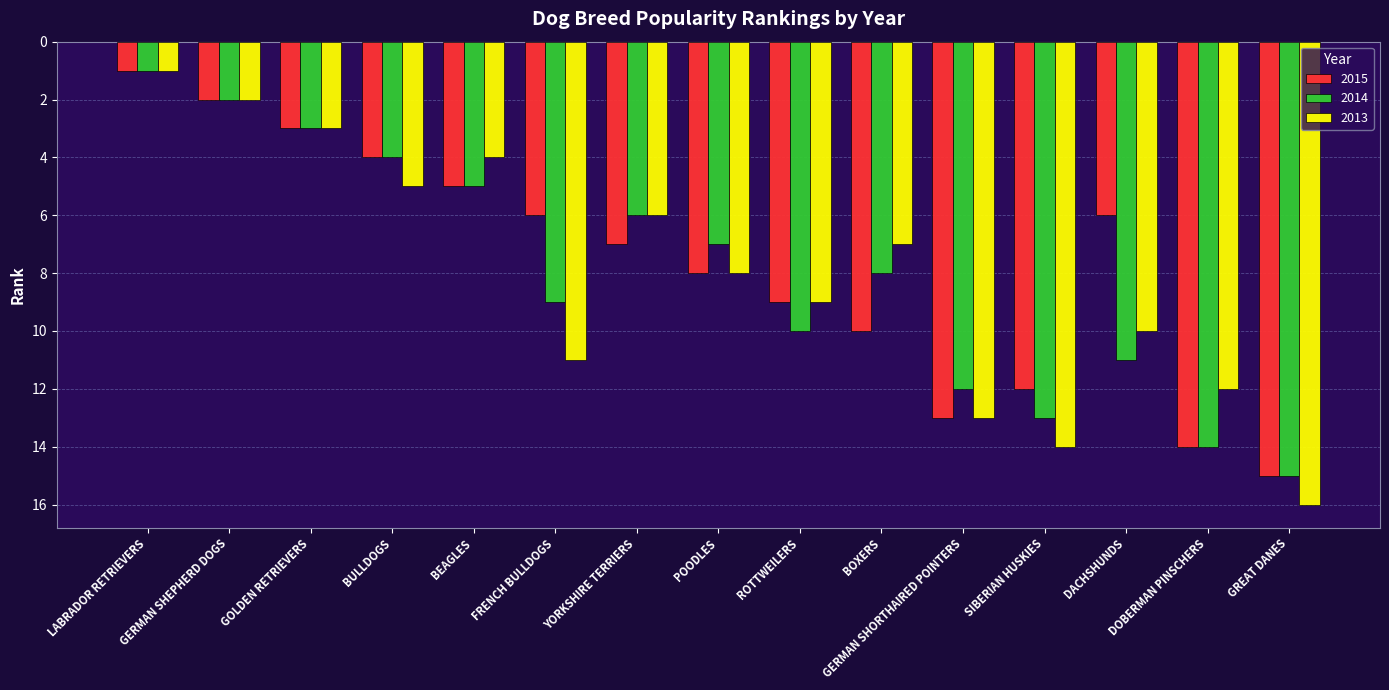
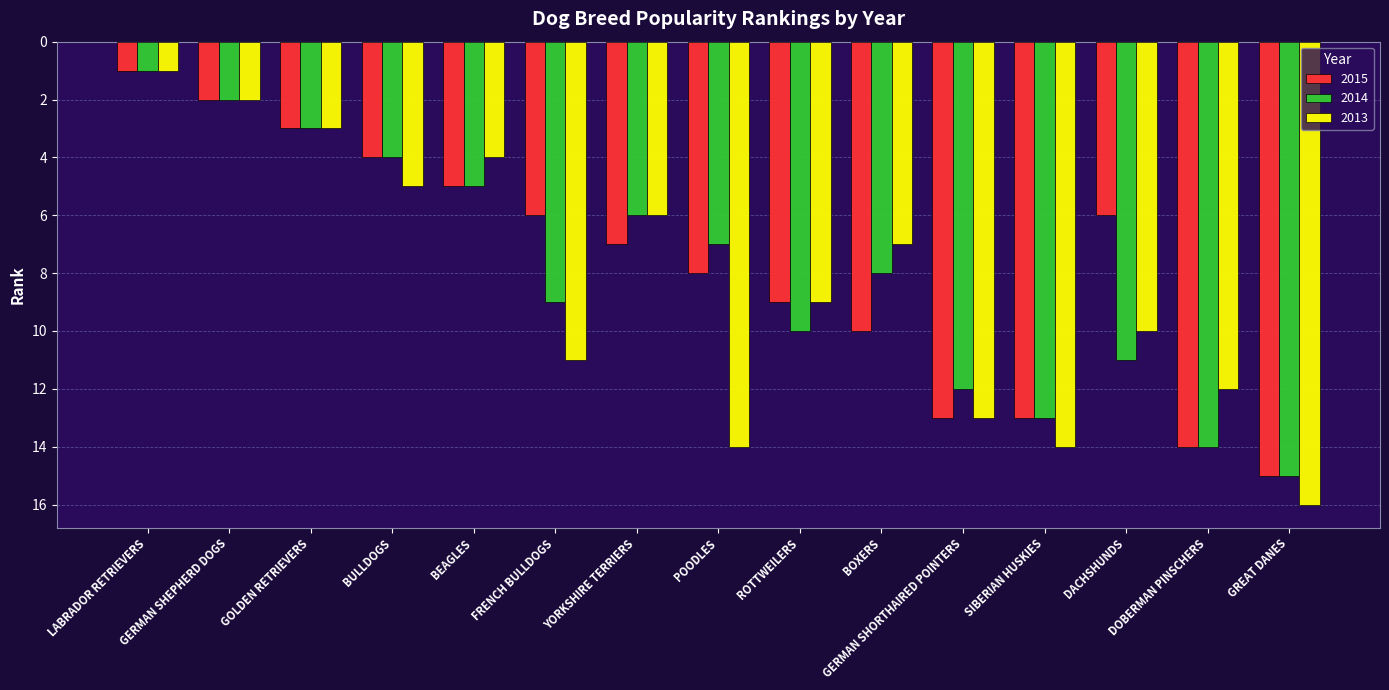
2013, POODLES: 8 -> 14
2015, SIBERIAN HUSKIES: 12 -> 13
